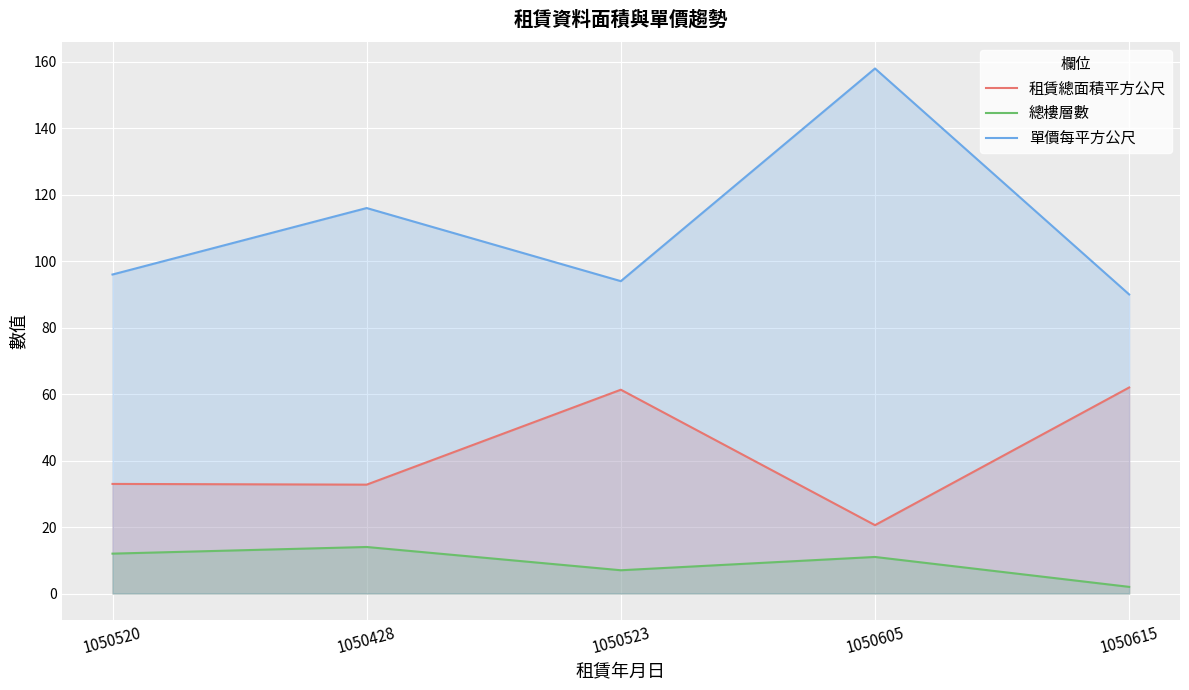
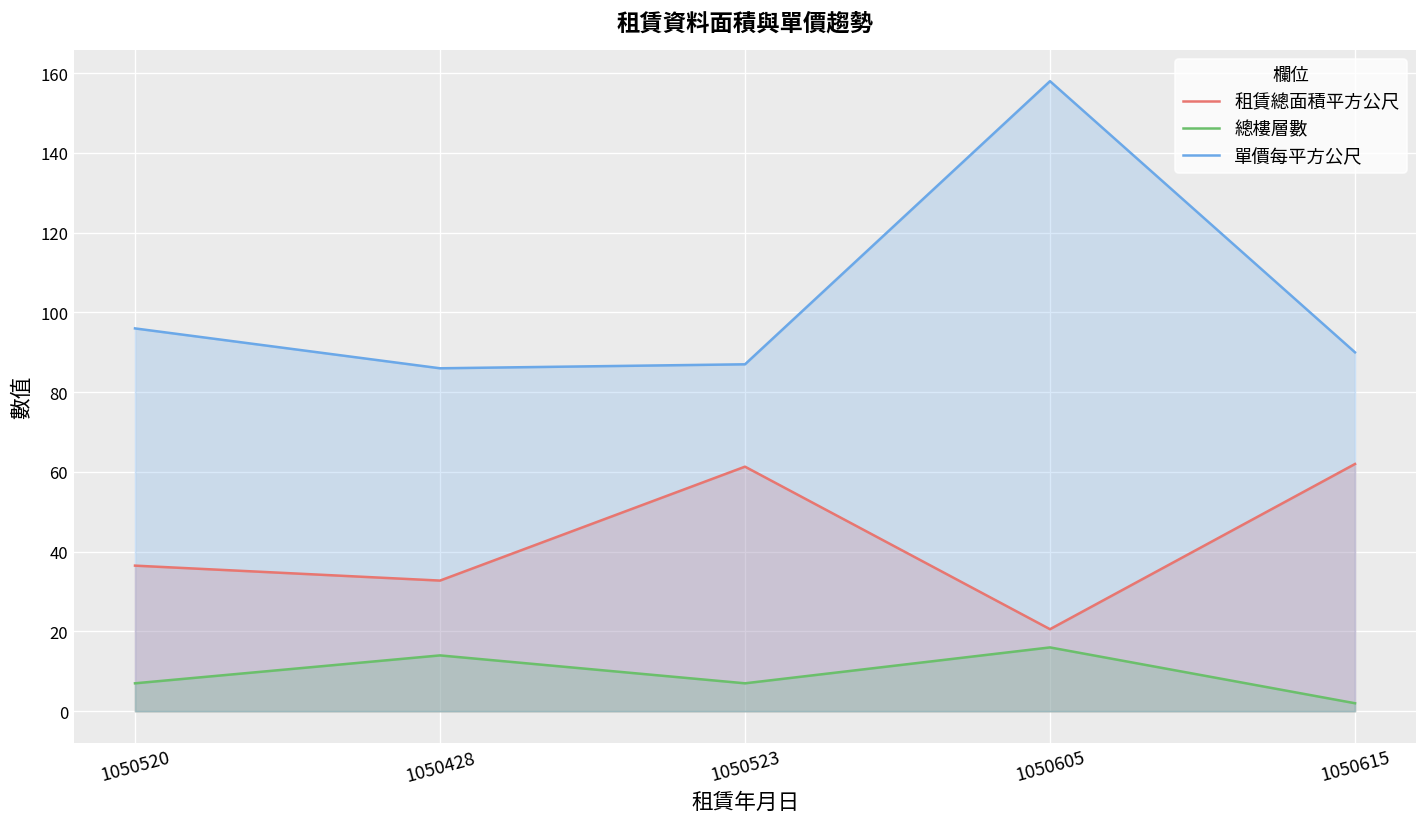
租賃總面積平方公尺, 1050520: 33 -> 37
總樓層數, 1050520: 12 -> 7
單價每平方公尺, 1050428: 116 -> 86
單價每平方公尺, 1050523: 94 -> 87
總樓層數, 1050605: 11 -> 16
